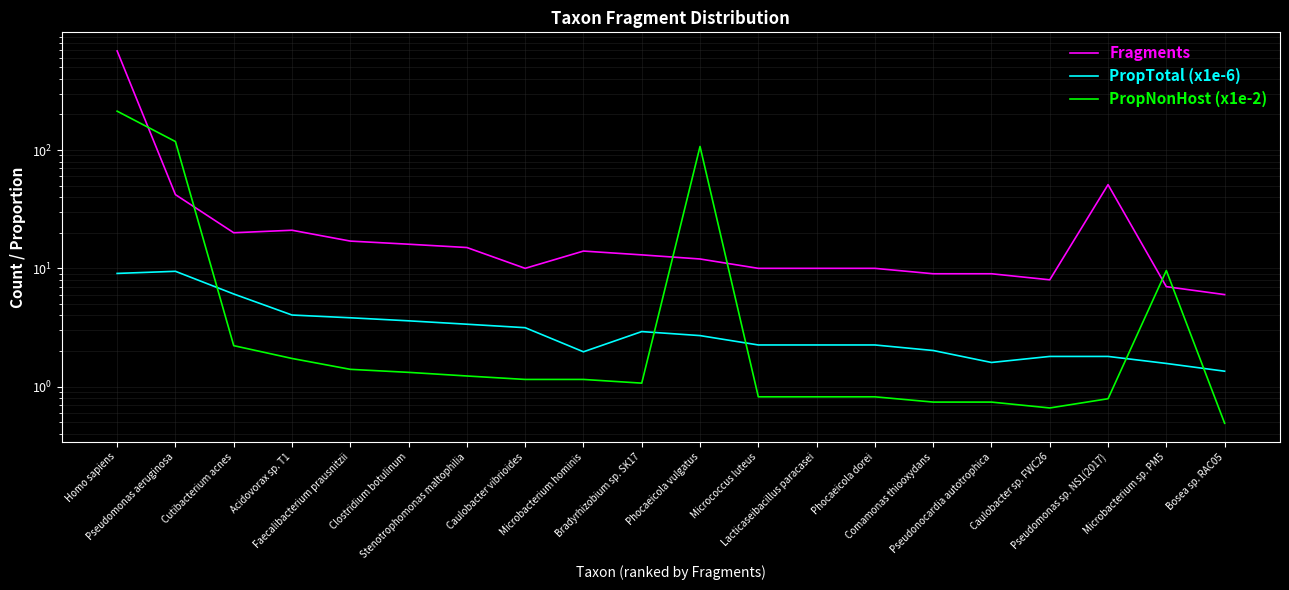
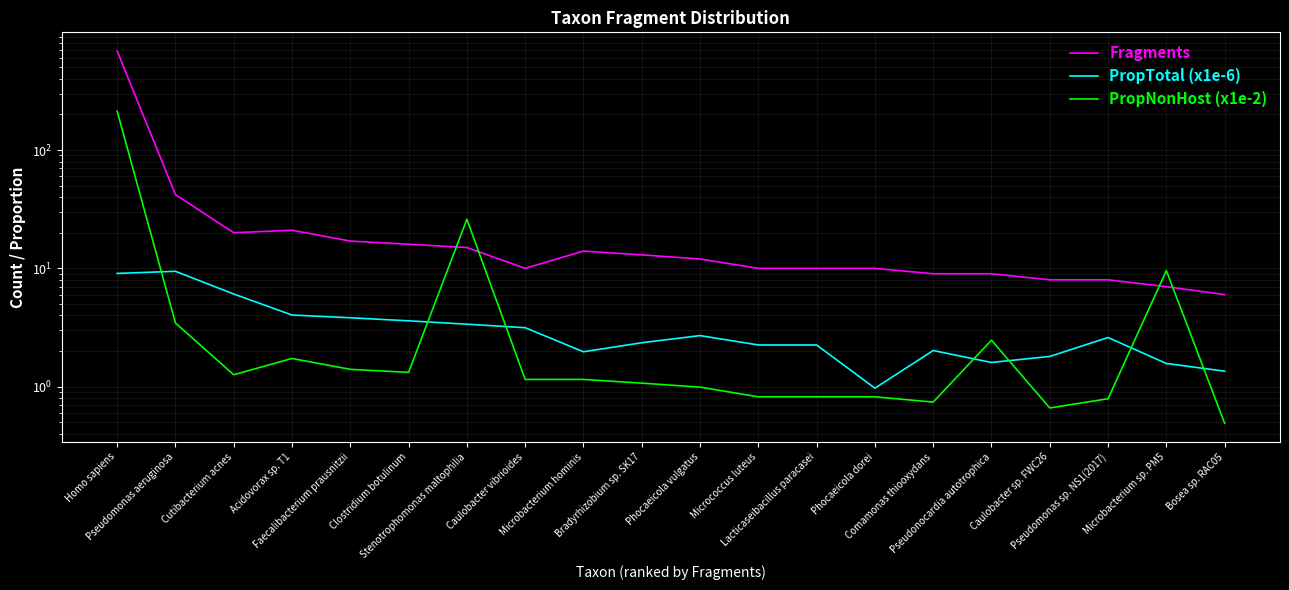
PropNonHost (x1e-2), Pseudomonas aeruginosa: 120 -> 3.5
PropNonHost (x1e-2), Cutibacterium acnes: 2.2 -> 1.3
PropNonHost (x1e-2), Stenotrophomonas maltophilia: 1.2 -> 26
PropTotal (x1e-6), Bradyrhizobium sp. SK17: 2.9 -> 2.4
PropNonHost (x1e-2), Phocaeicola vulgatus: 110 -> 1.0
PropTotal (x1e-6), Phocaeicola dorei: 2.3 -> 1.0
PropNonHost (x1e-2), Pseudonocardia autotrophica: 0.7 -> 2.5
Fragments, Pseudomonas sp. NS1(2017): 51 -> 8
PropTotal (x1e-6), Pseudomonas sp. NS1(2017): 1.8 -> 2.6
